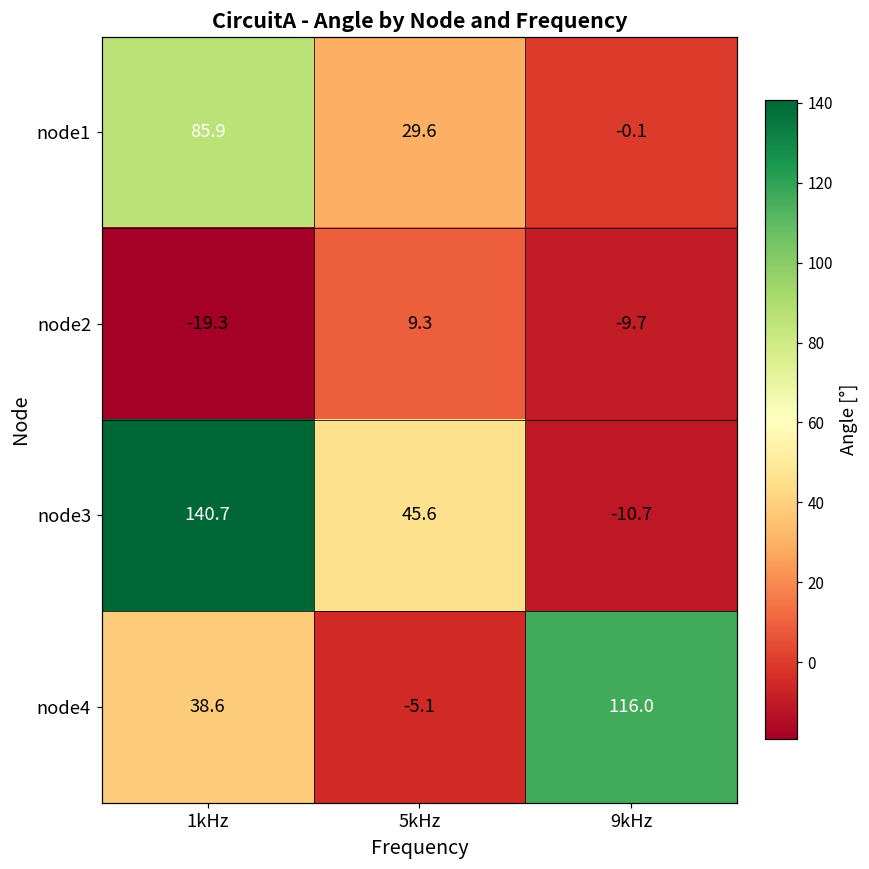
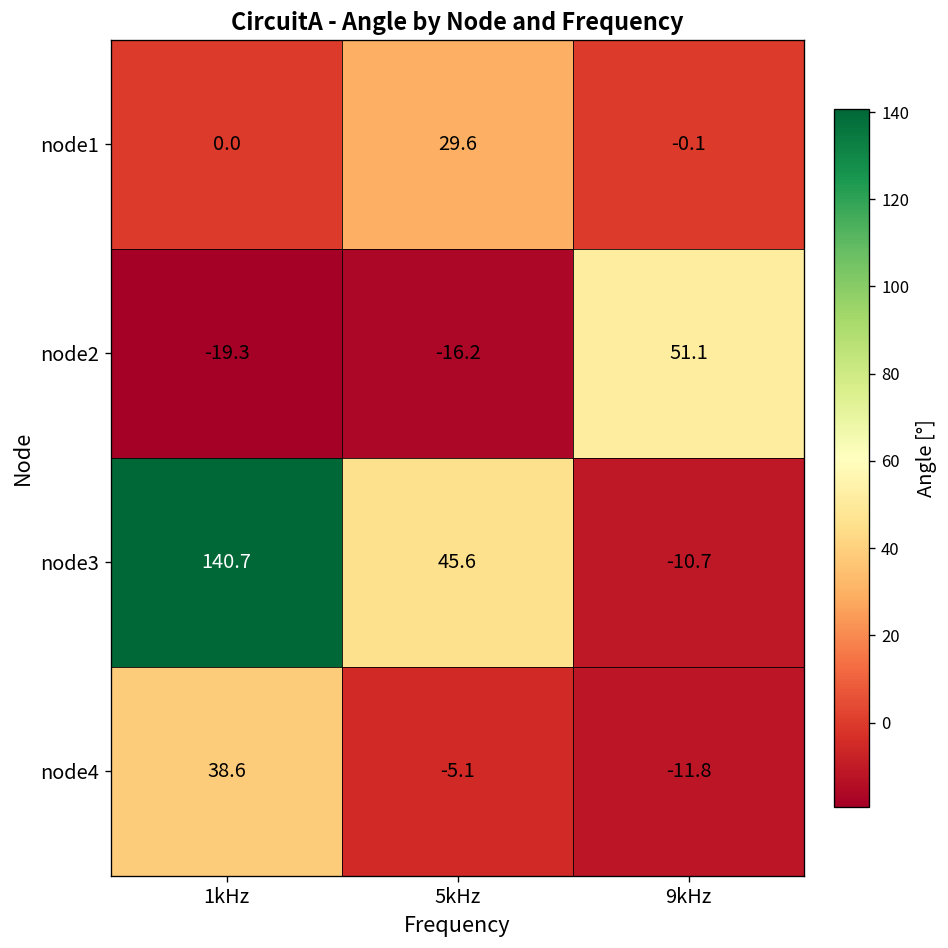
node1, 1kHz: 85.9 -> 0.0
node2, 5kHz: 9.3 -> -16.2
node2, 9kHz: -9.7 -> 51.1
node4, 9kHz: 116.0 -> -11.8
